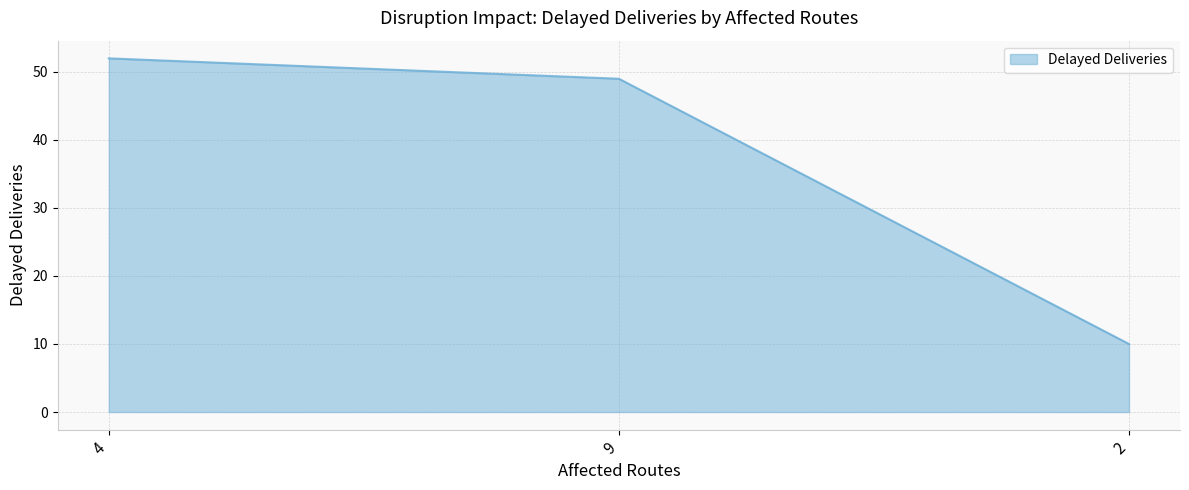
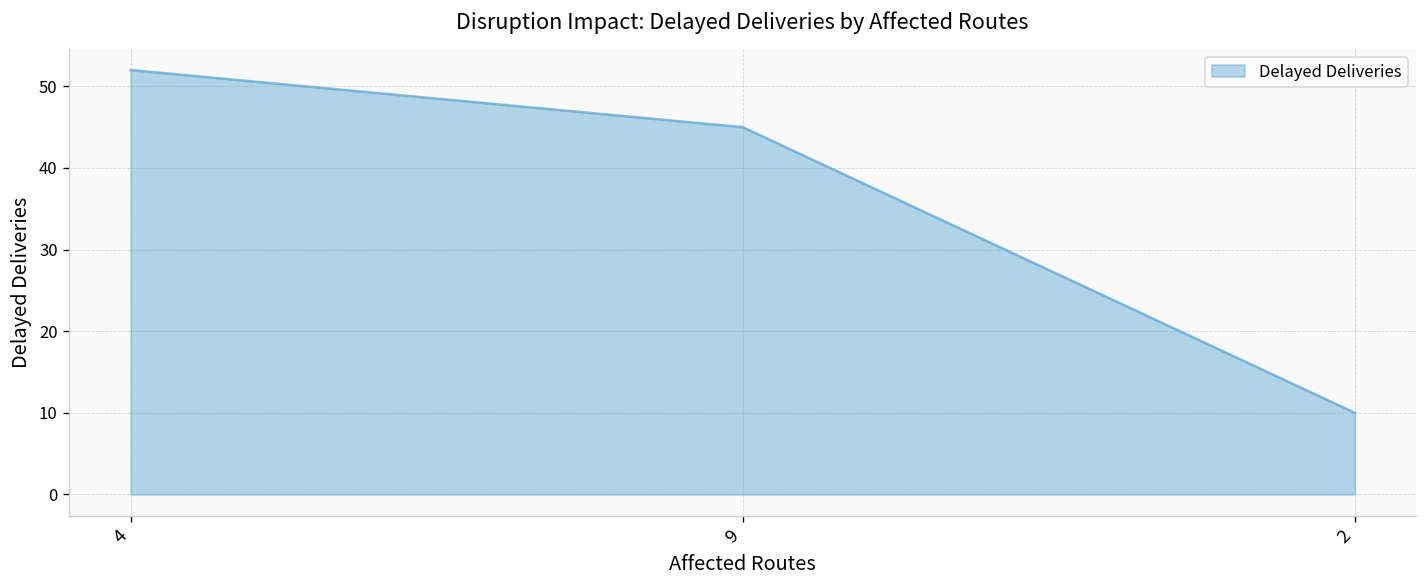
9: 49 -> 45
